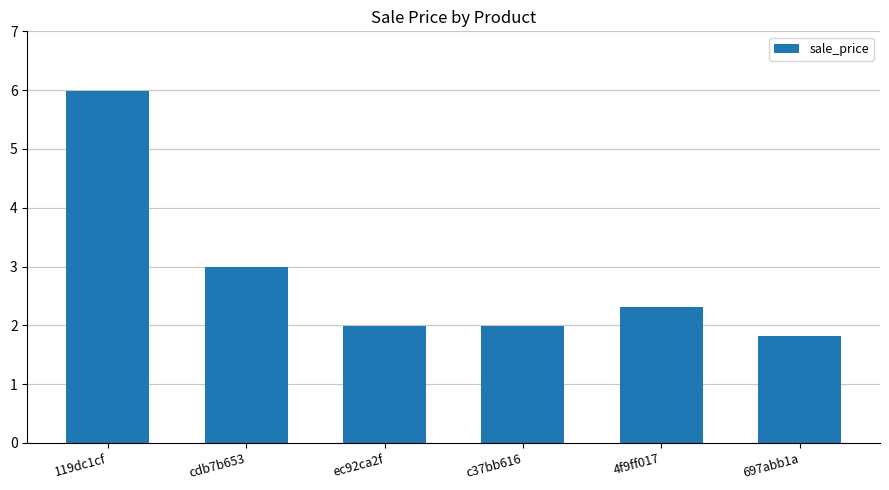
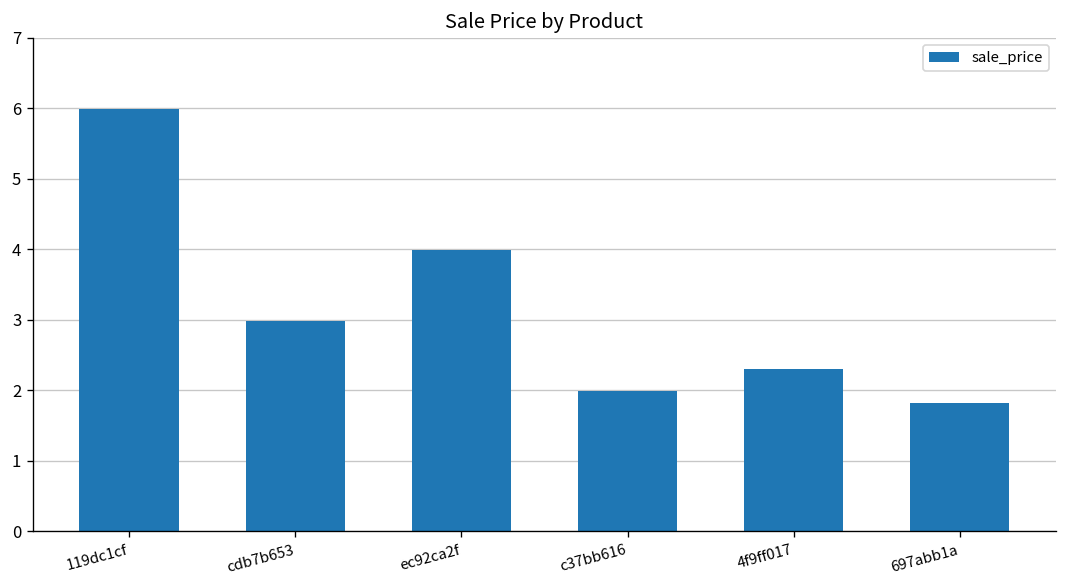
ec92ca2f: 2.0 -> 4.0
